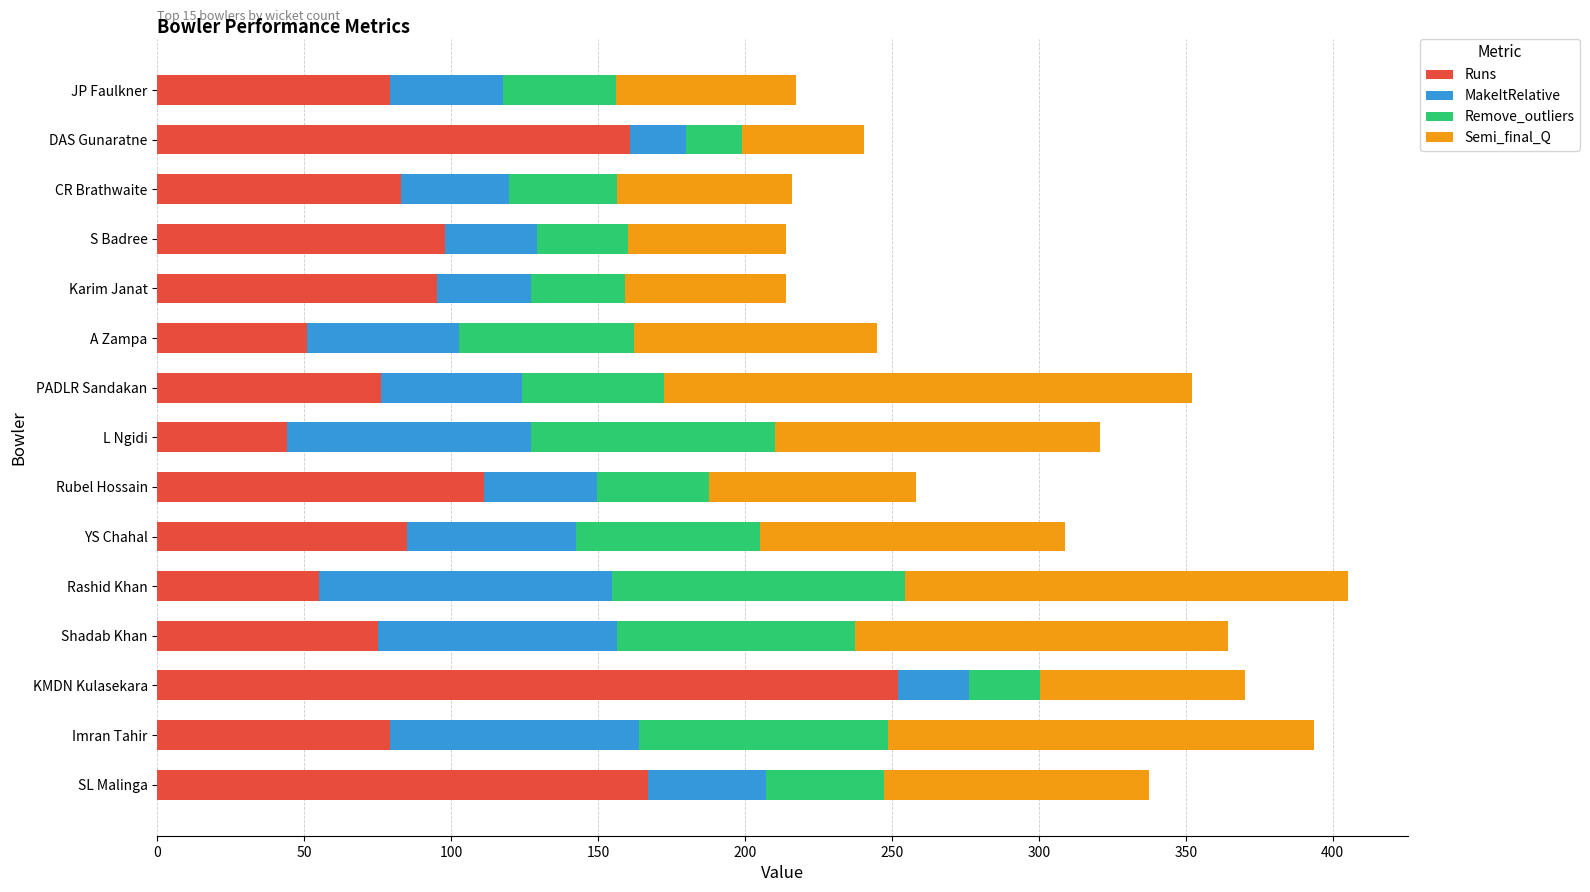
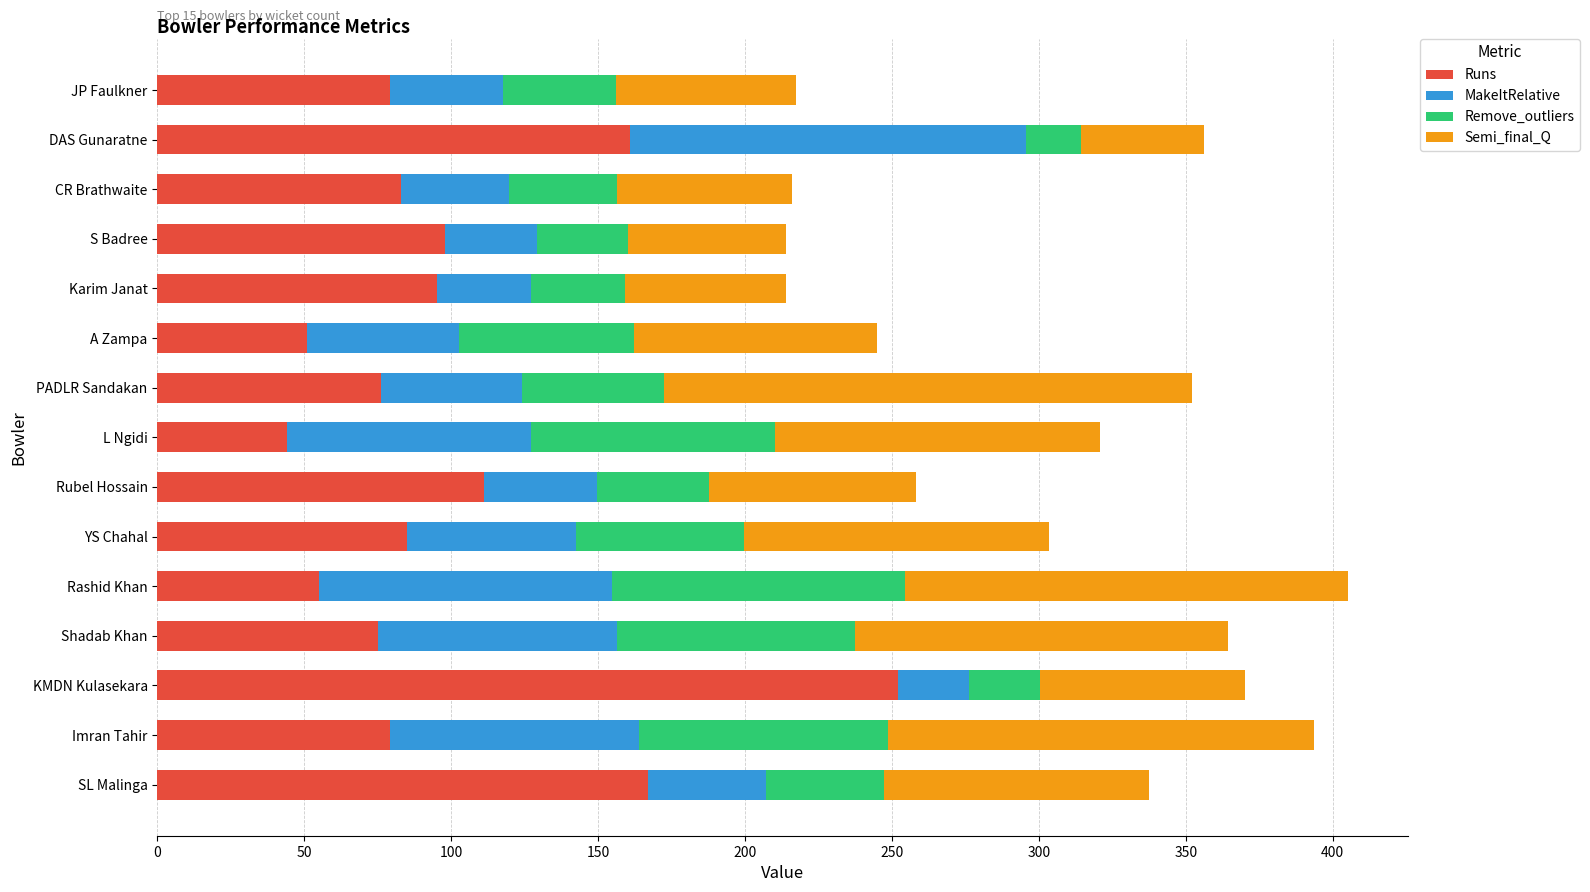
MakeItRelative, DAS Gunaratne: 19 -> 135
Remove_outliers, YS Chahal: 63 -> 57
